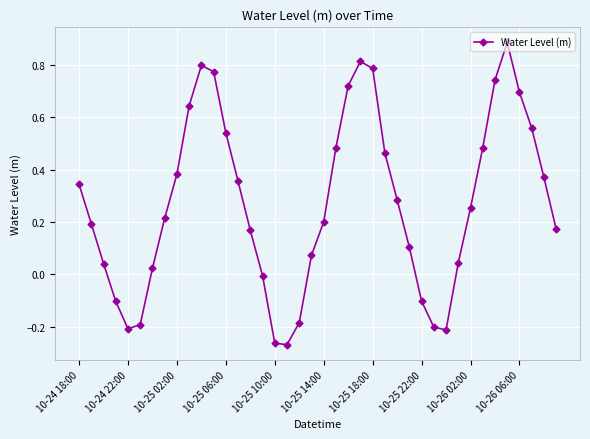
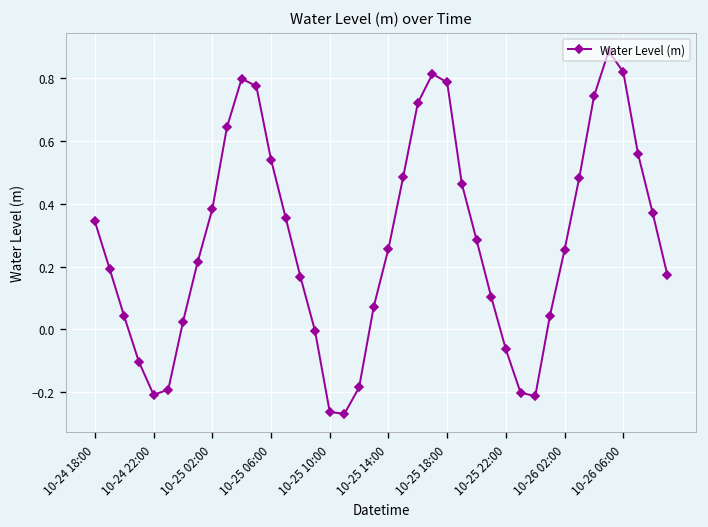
10-25 14:00: 0.20 -> 0.26
10-25 22:00: -0.10 -> -0.06
10-26 06:00: 0.70 -> 0.82
